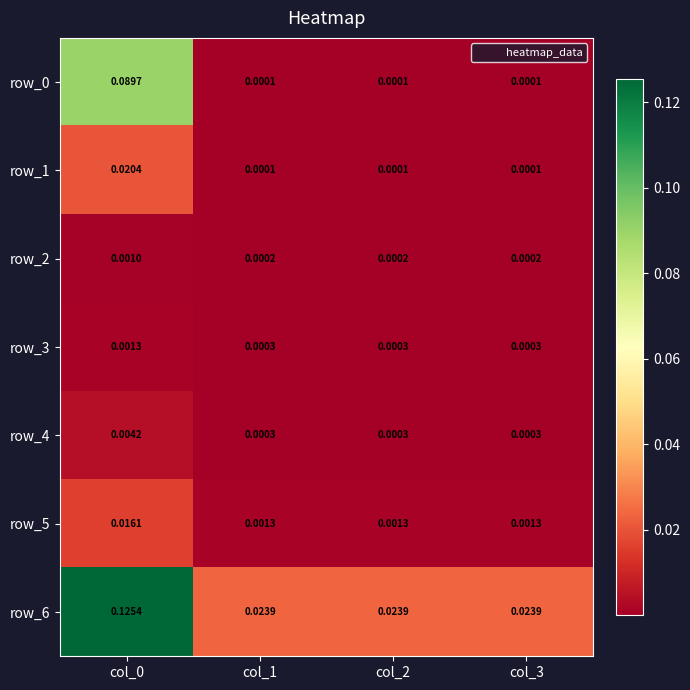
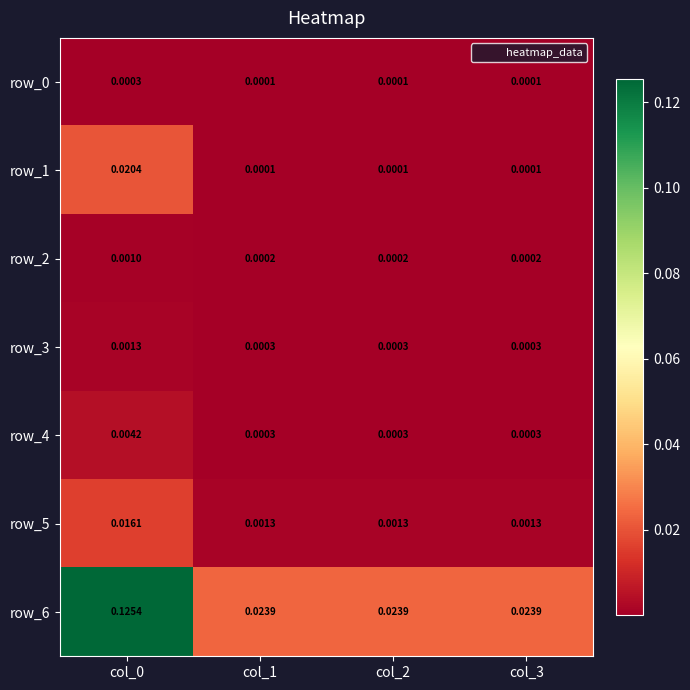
row_0, col_0: 0.0897 -> 0.0003
